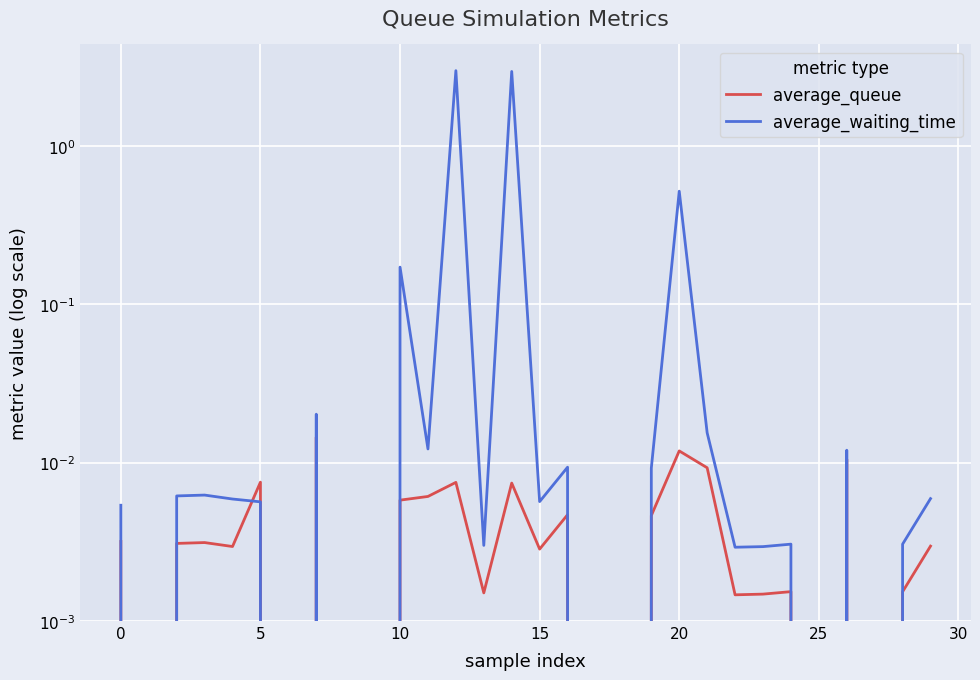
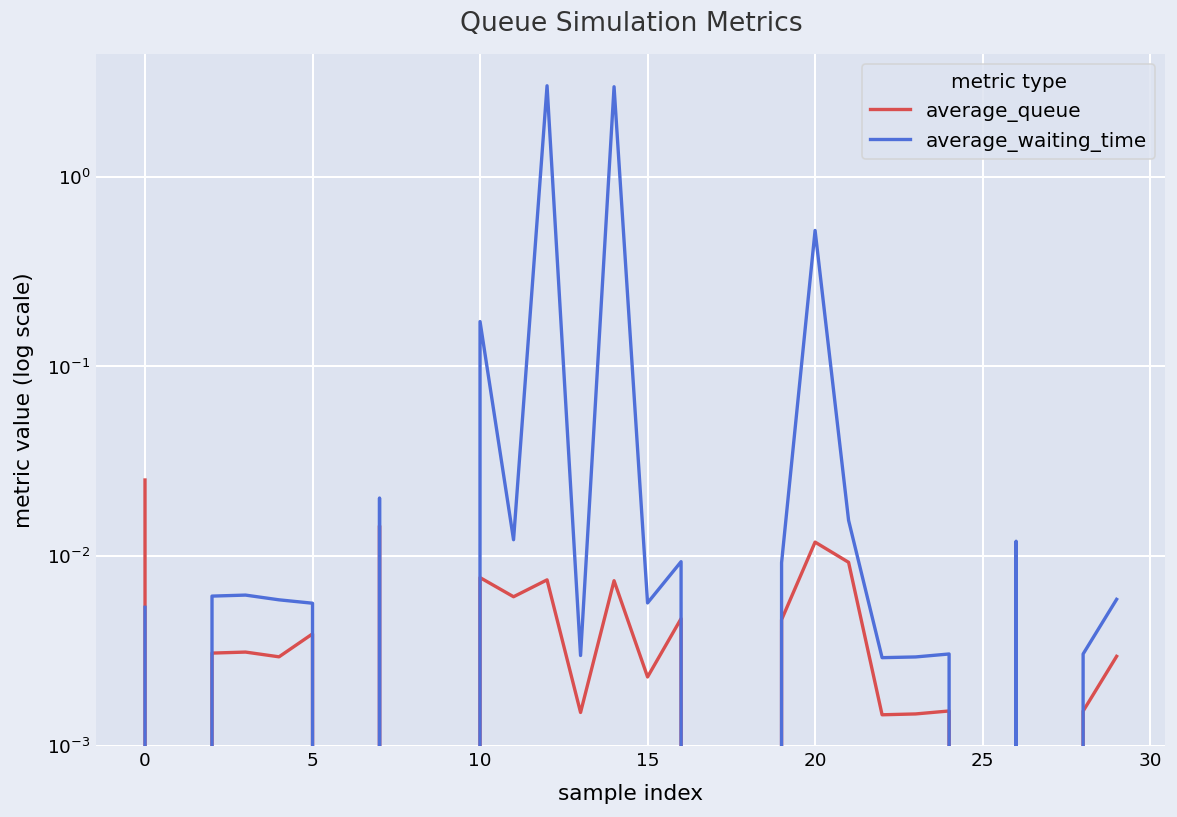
average_queue, 0: 0.0032 -> 0.025
average_queue, 5: 0.008 -> 0.0039
average_queue, 10: 0.0058 -> 0.008
average_queue, 15: 0.0028 -> 0.0023
